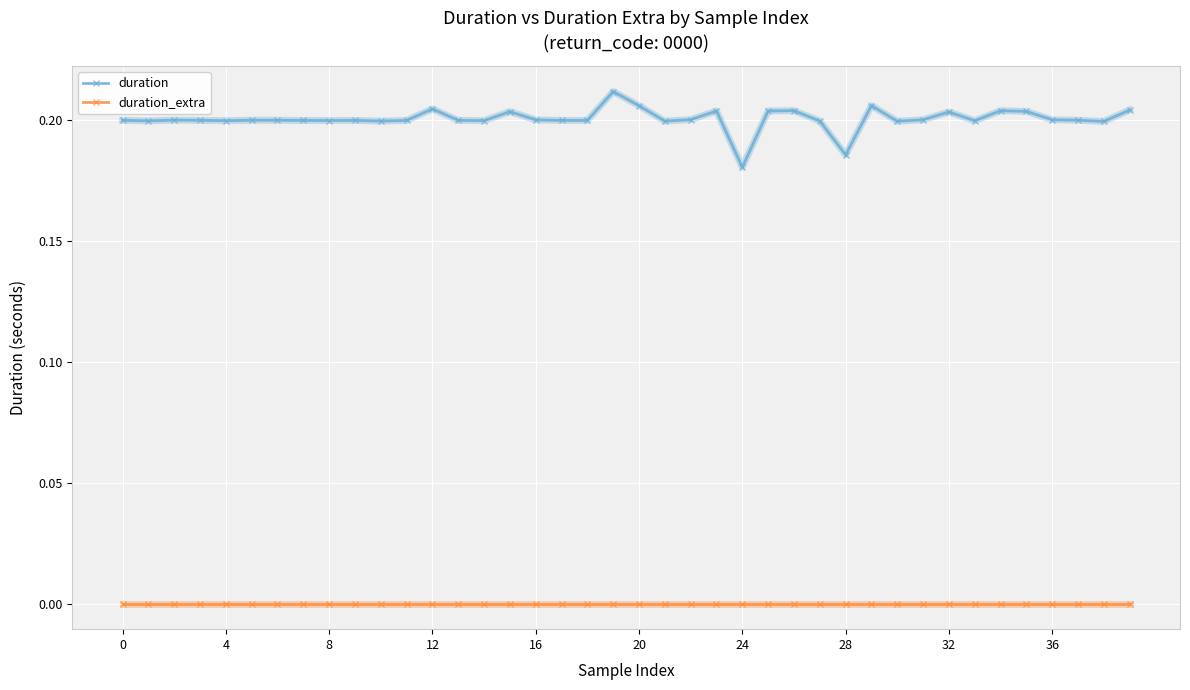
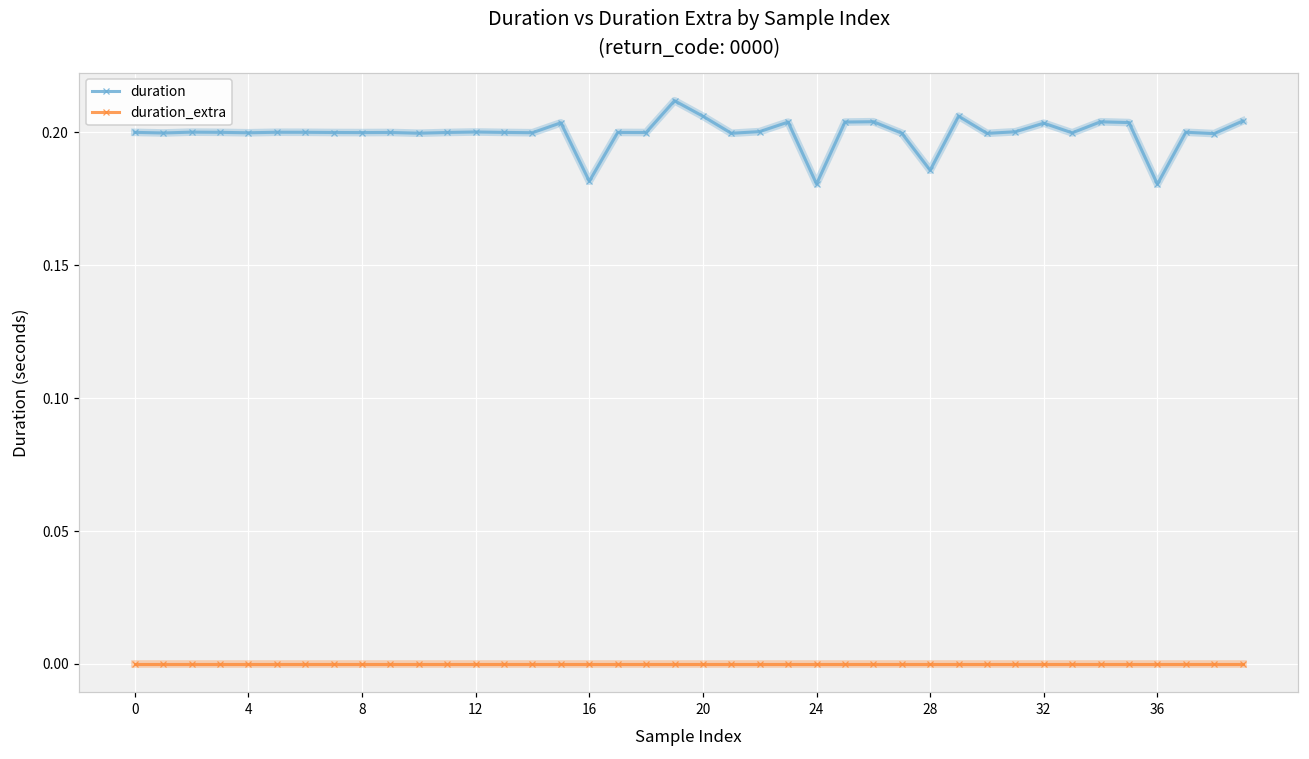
duration, 12: 0.205 -> 0.200
duration, 16: 0.200 -> 0.182
duration, 36: 0.200 -> 0.181
